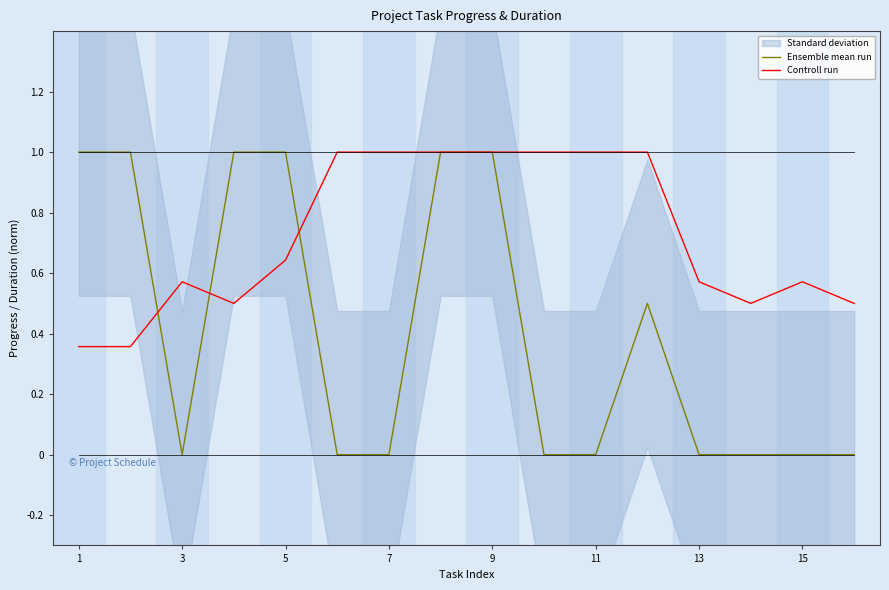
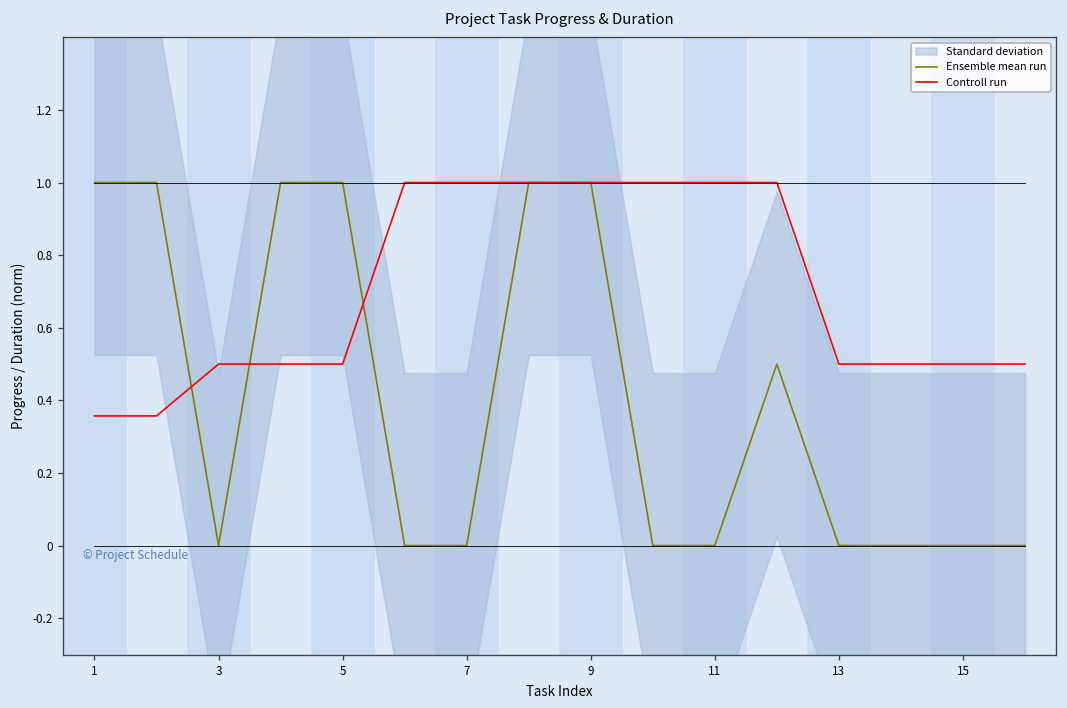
Controll run, 3: 0.57 -> 0.50
Controll run, 5: 0.64 -> 0.50
Controll run, 13: 0.57 -> 0.50
Controll run, 15: 0.57 -> 0.50
